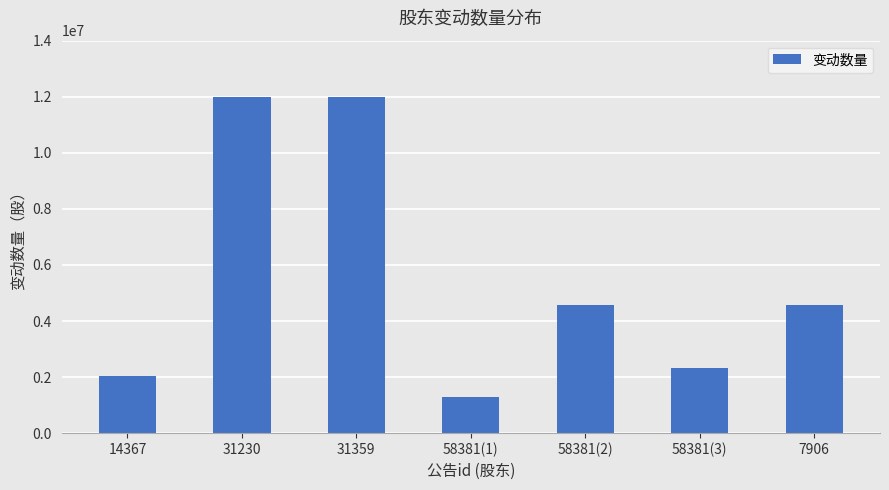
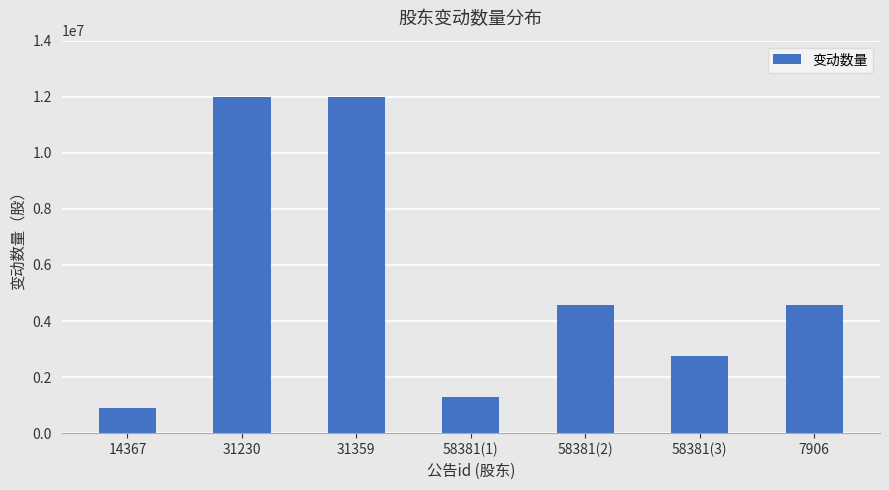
14367: 2000000 -> 900000
58381(3): 2300000 -> 2700000
